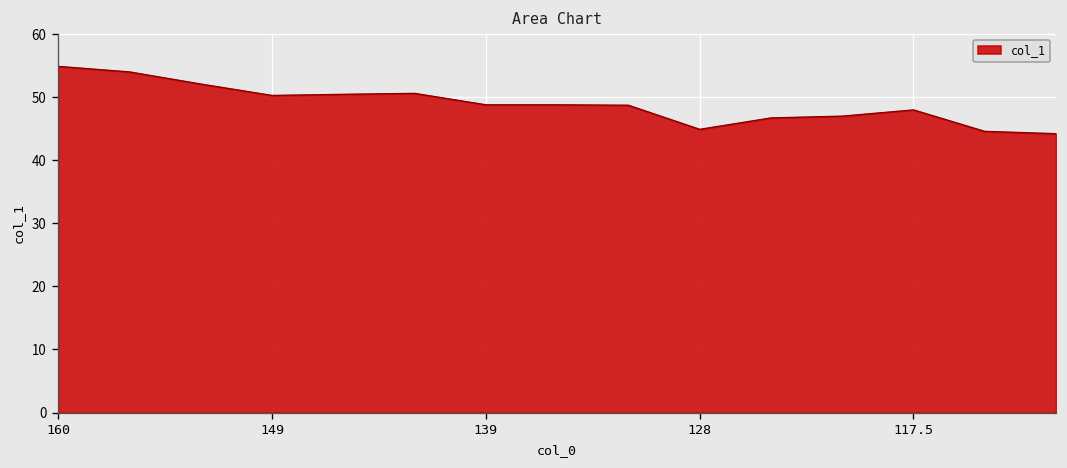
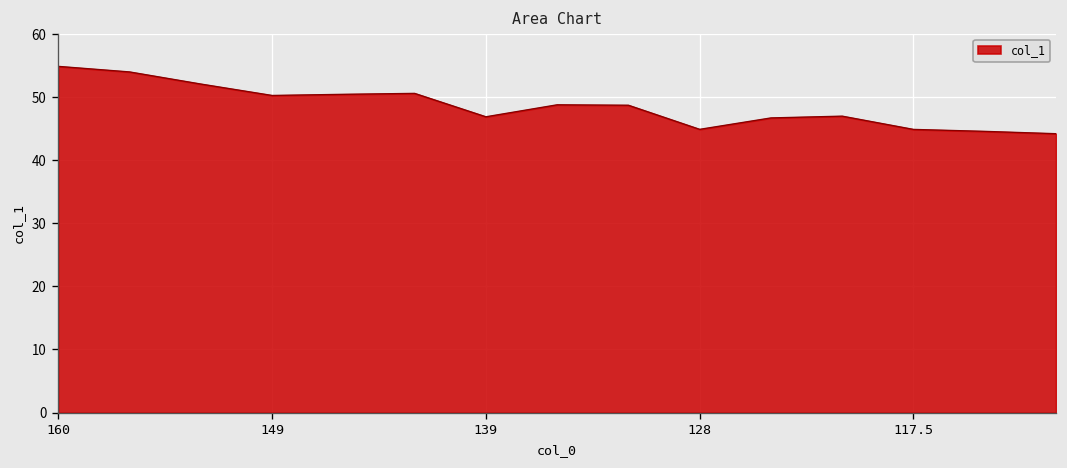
139: 49 -> 47
117.5: 48 -> 45
